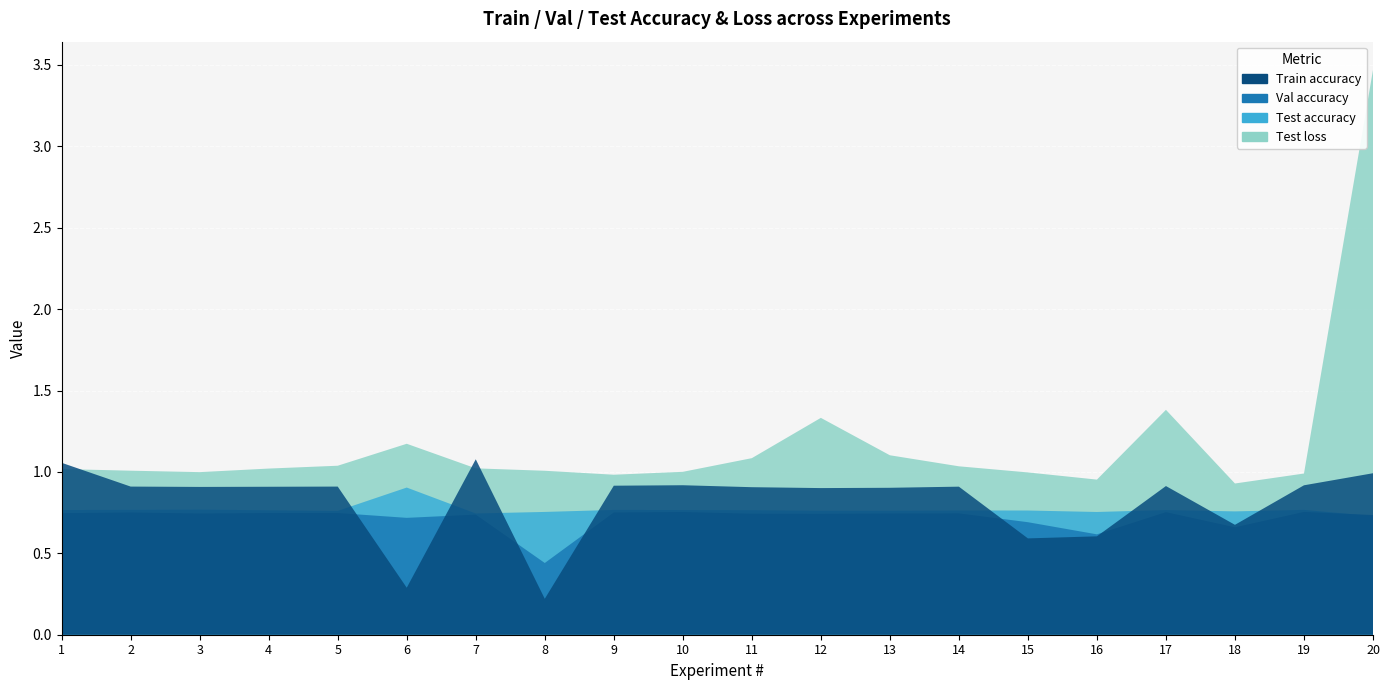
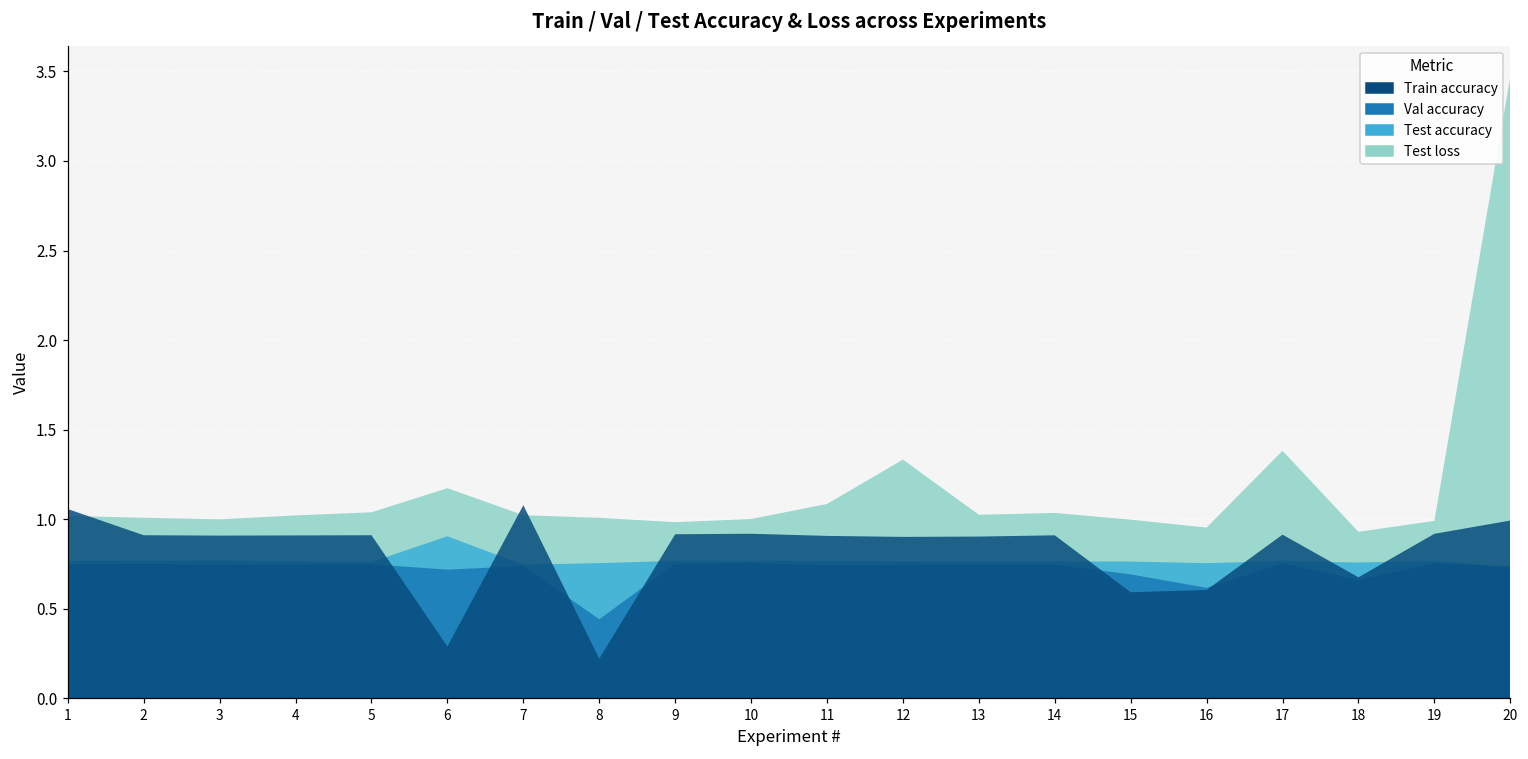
Test loss, 13: 1.10 -> 1.02
